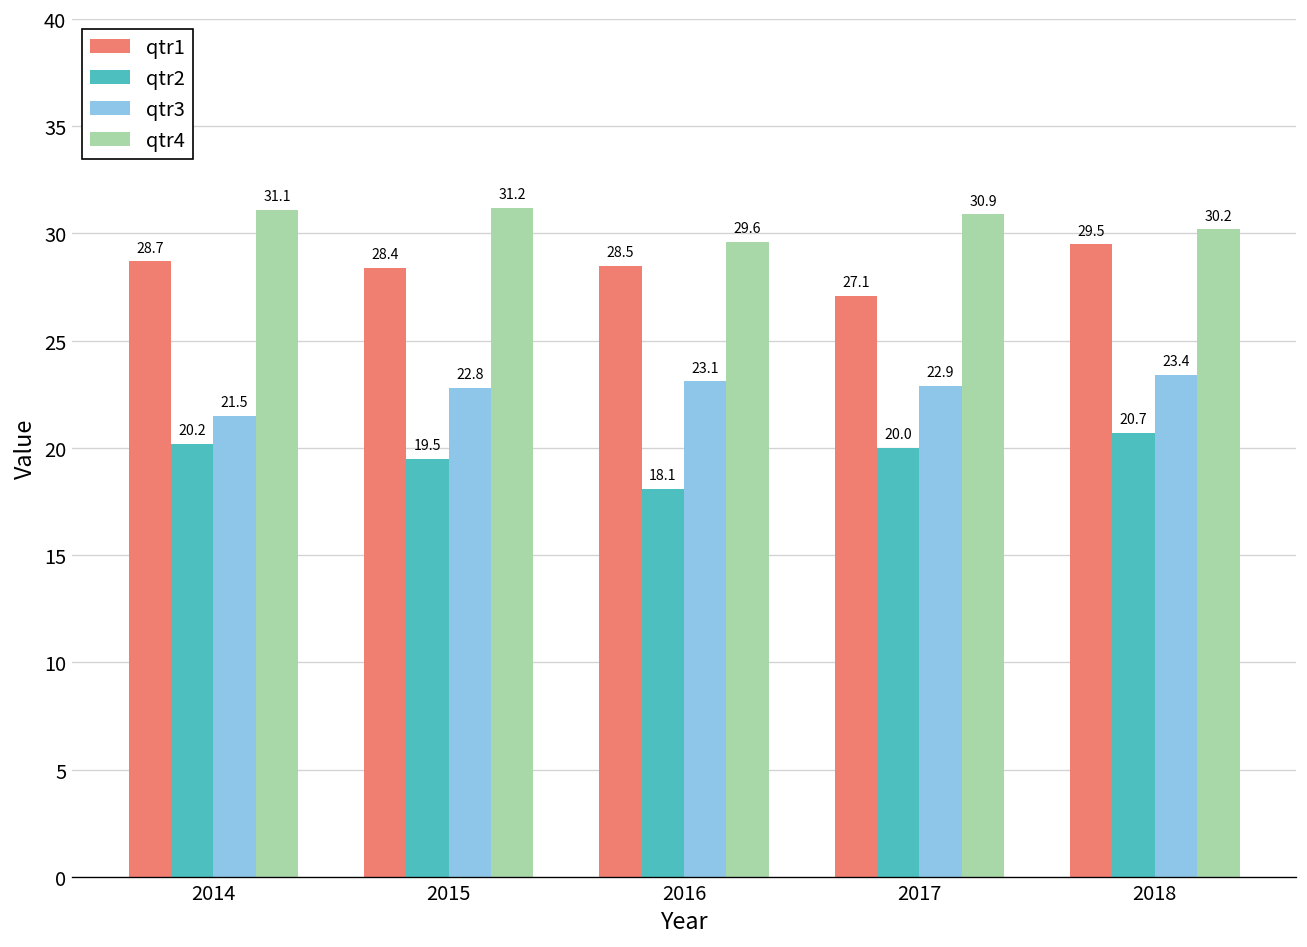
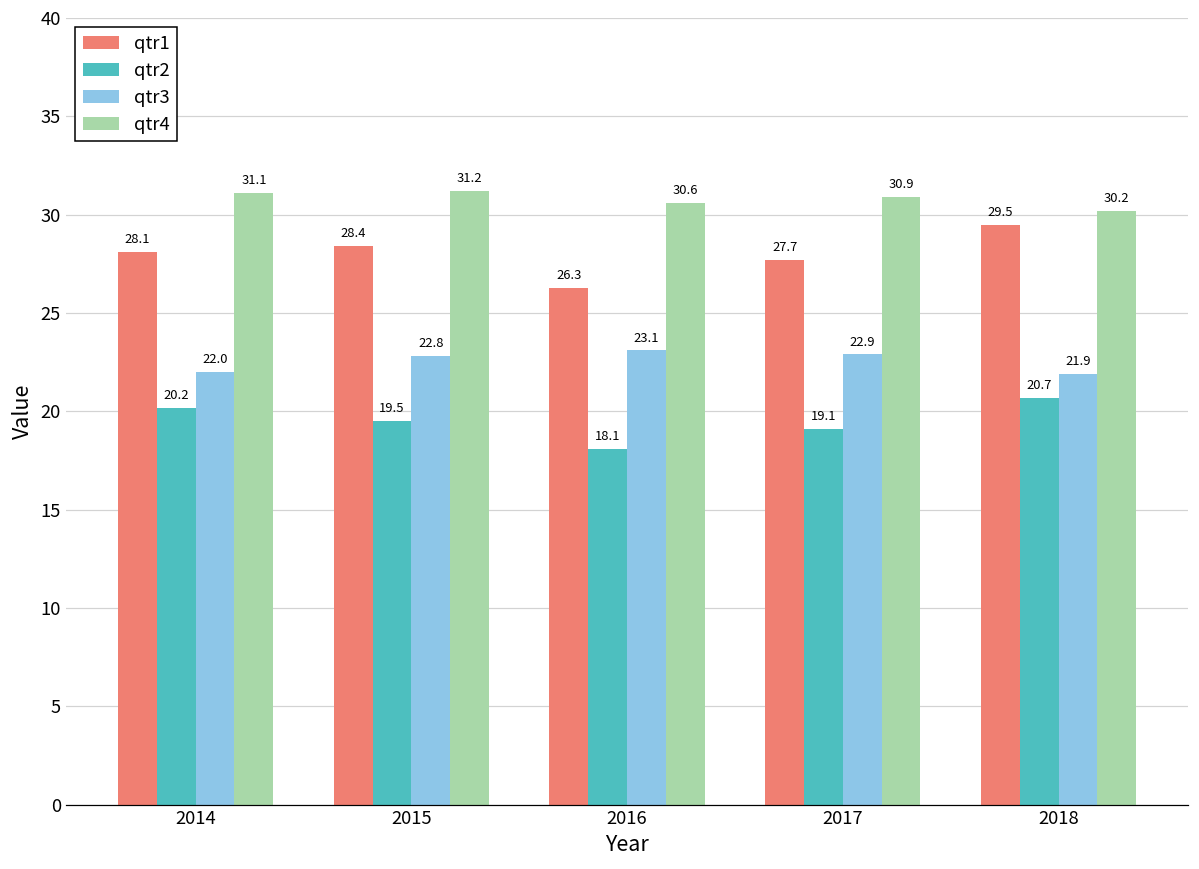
qtr1, 2014: 28.7 -> 28.1
qtr3, 2014: 21.5 -> 22.0
qtr1, 2016: 28.5 -> 26.3
qtr4, 2016: 29.6 -> 30.6
qtr1, 2017: 27.1 -> 27.7
qtr2, 2017: 20.0 -> 19.1
qtr3, 2018: 23.4 -> 21.9
